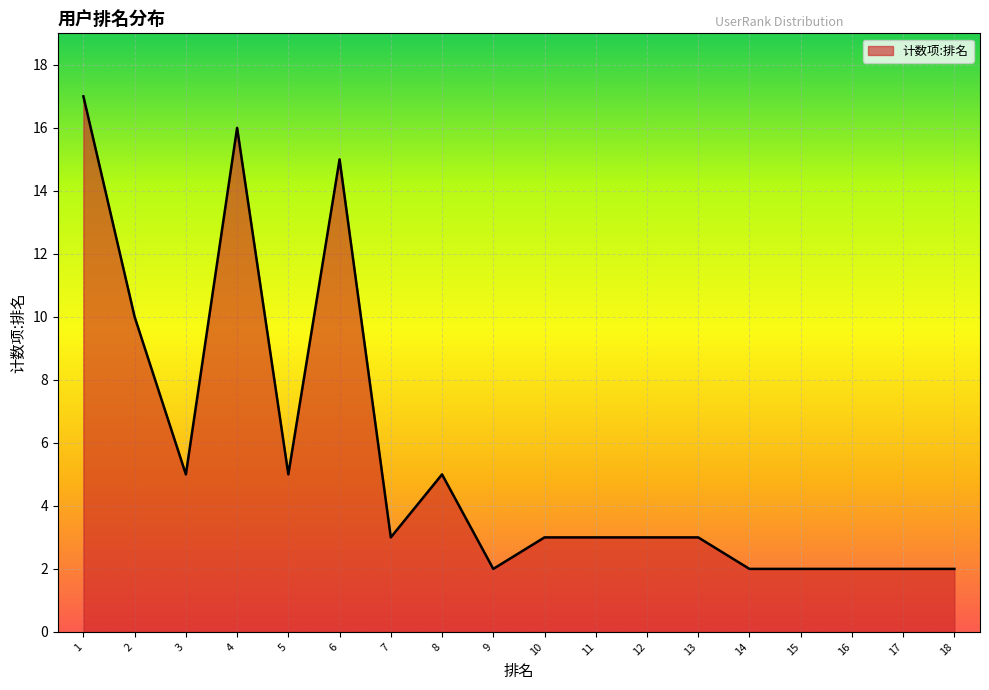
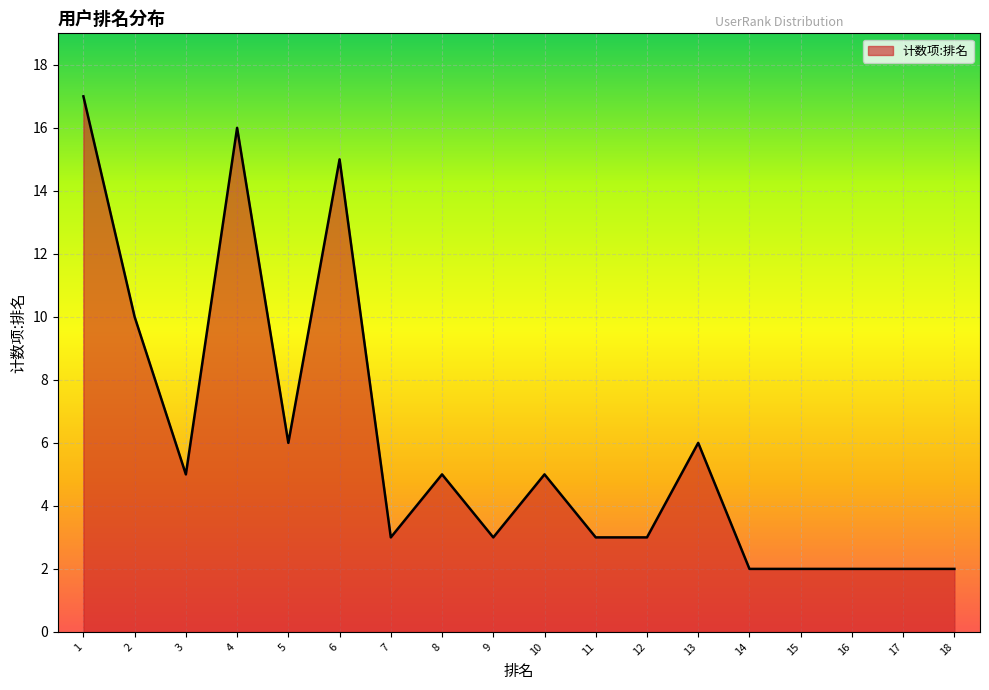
5: 5 -> 6
9: 2 -> 3
10: 3 -> 5
13: 3 -> 6
